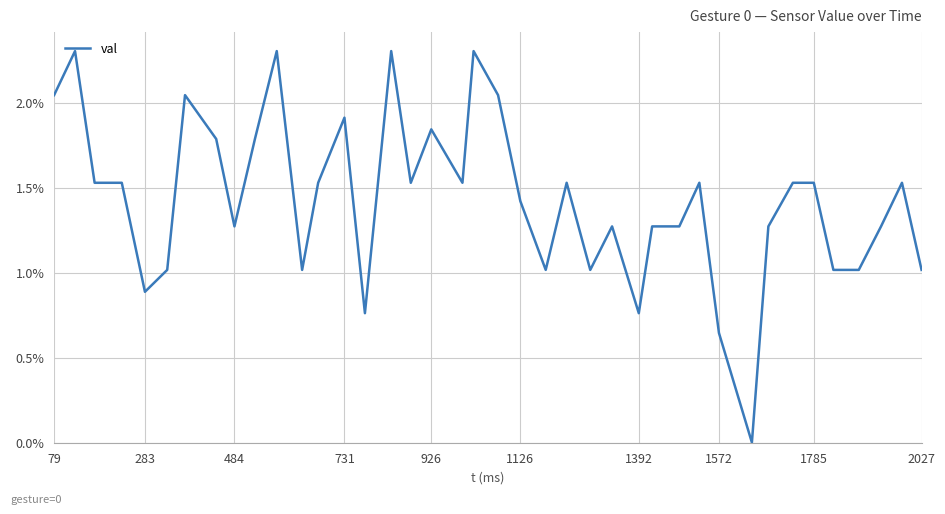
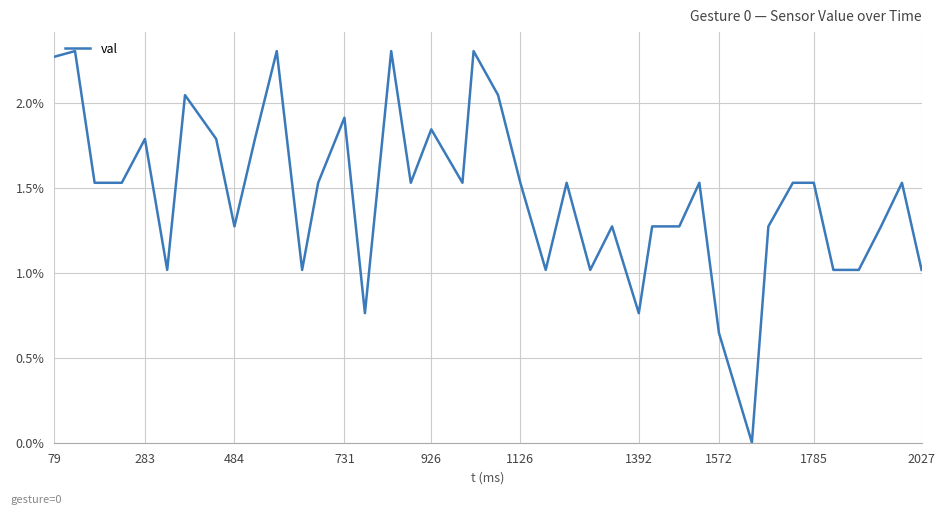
79: 2.05% -> 2.27%
283: 0.89% -> 1.79%
1126: 1.42% -> 1.53%
